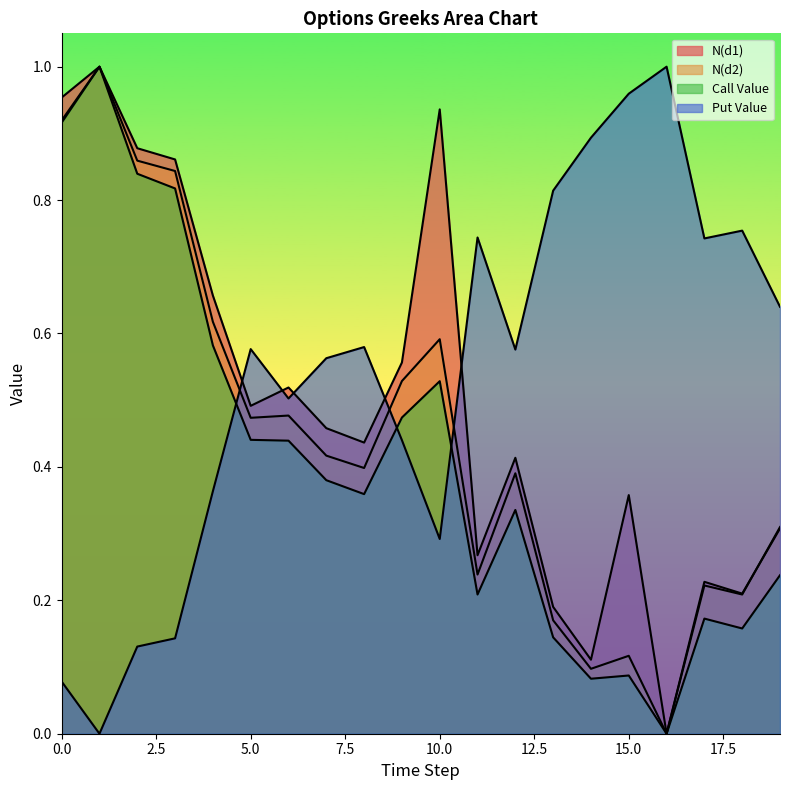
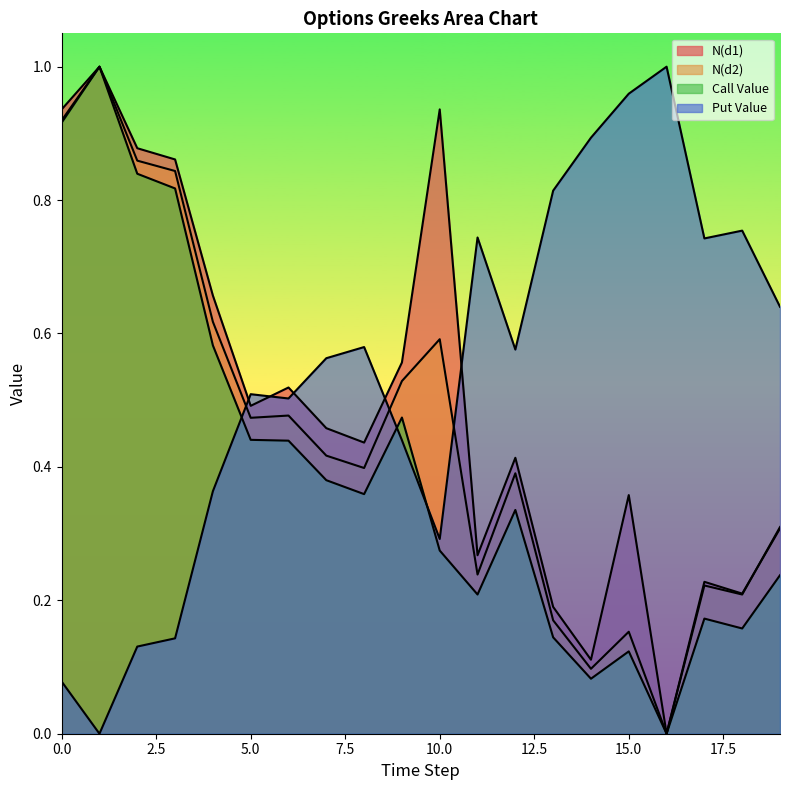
N(d1), 0.0: 0.95 -> 0.94
Put Value, 5.0: 0.58 -> 0.51
Call Value, 10.0: 0.53 -> 0.27
N(d2), 15.0: 0.12 -> 0.15
Call Value, 15.0: 0.09 -> 0.12
